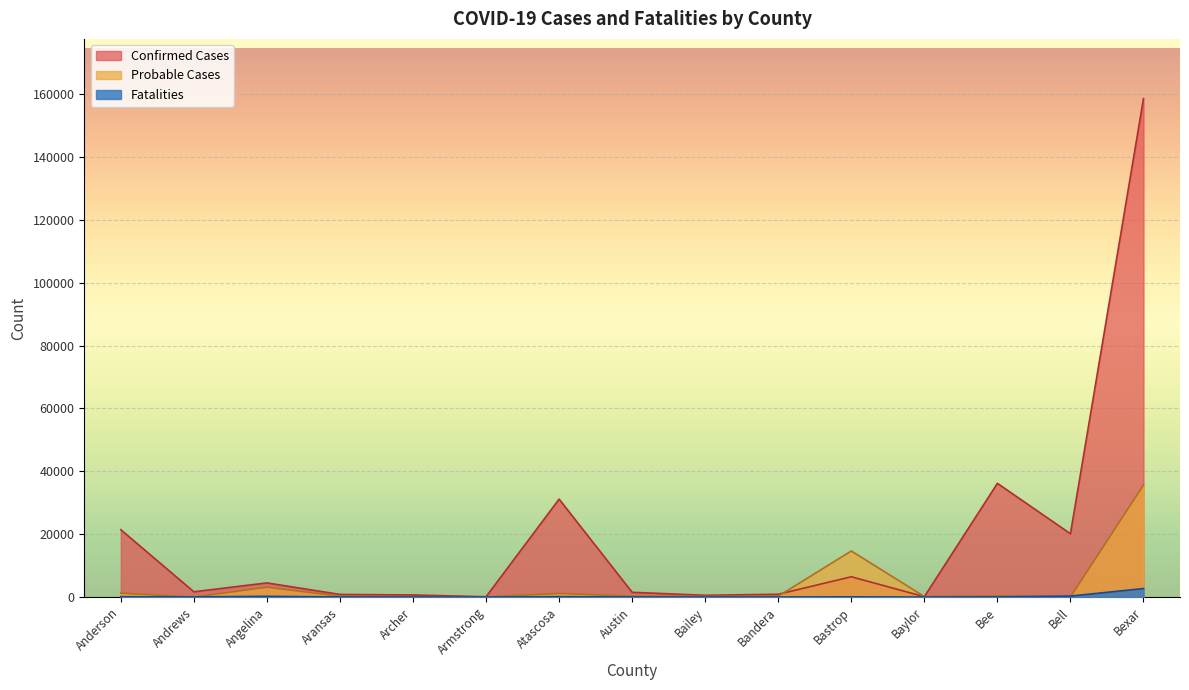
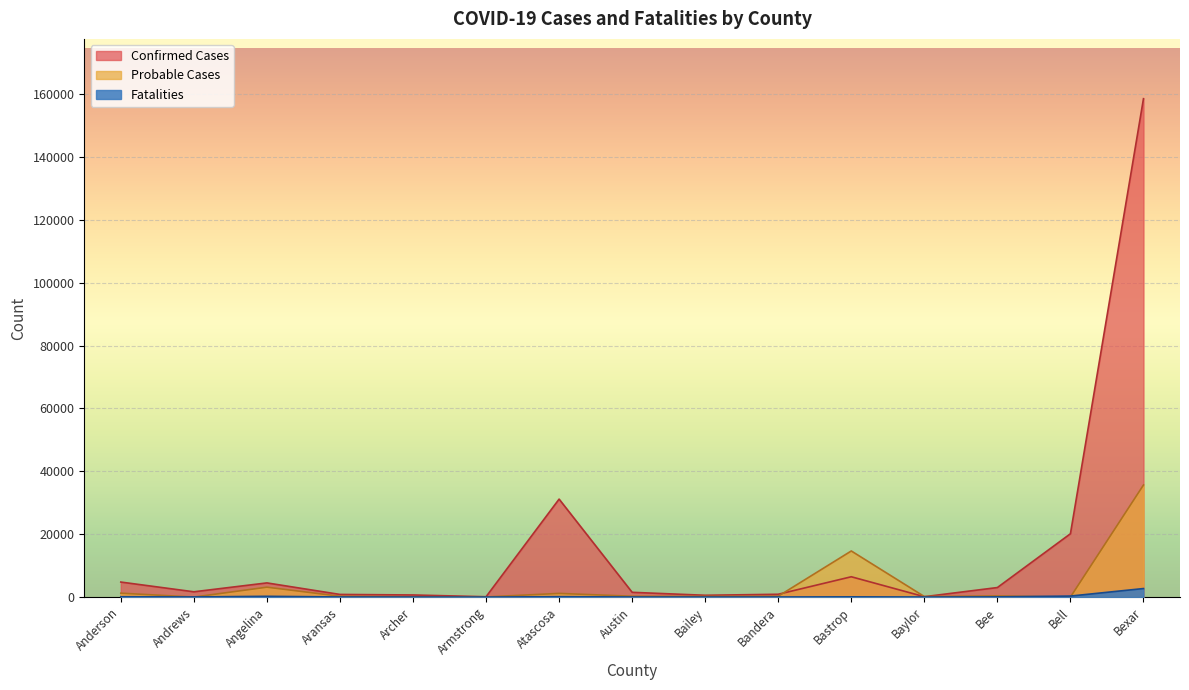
Confirmed Cases, Anderson: 21000 -> 5000
Confirmed Cases, Bee: 36000 -> 3000
